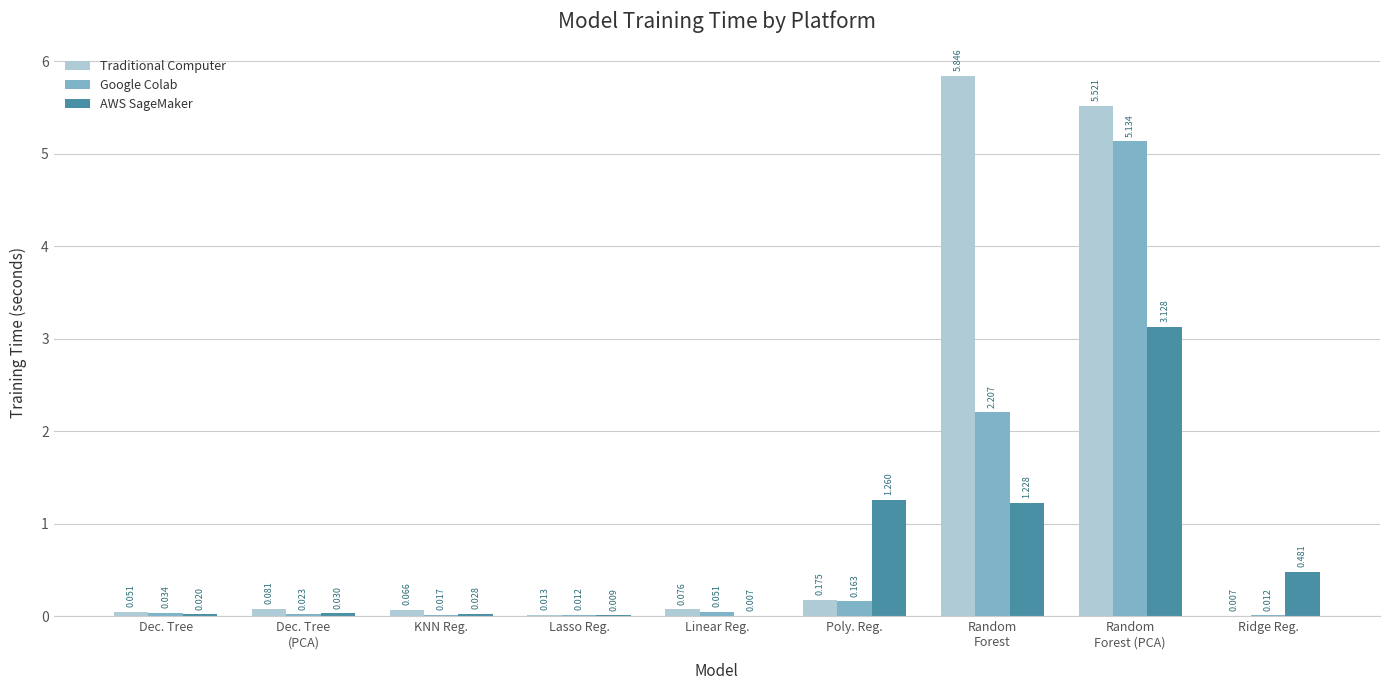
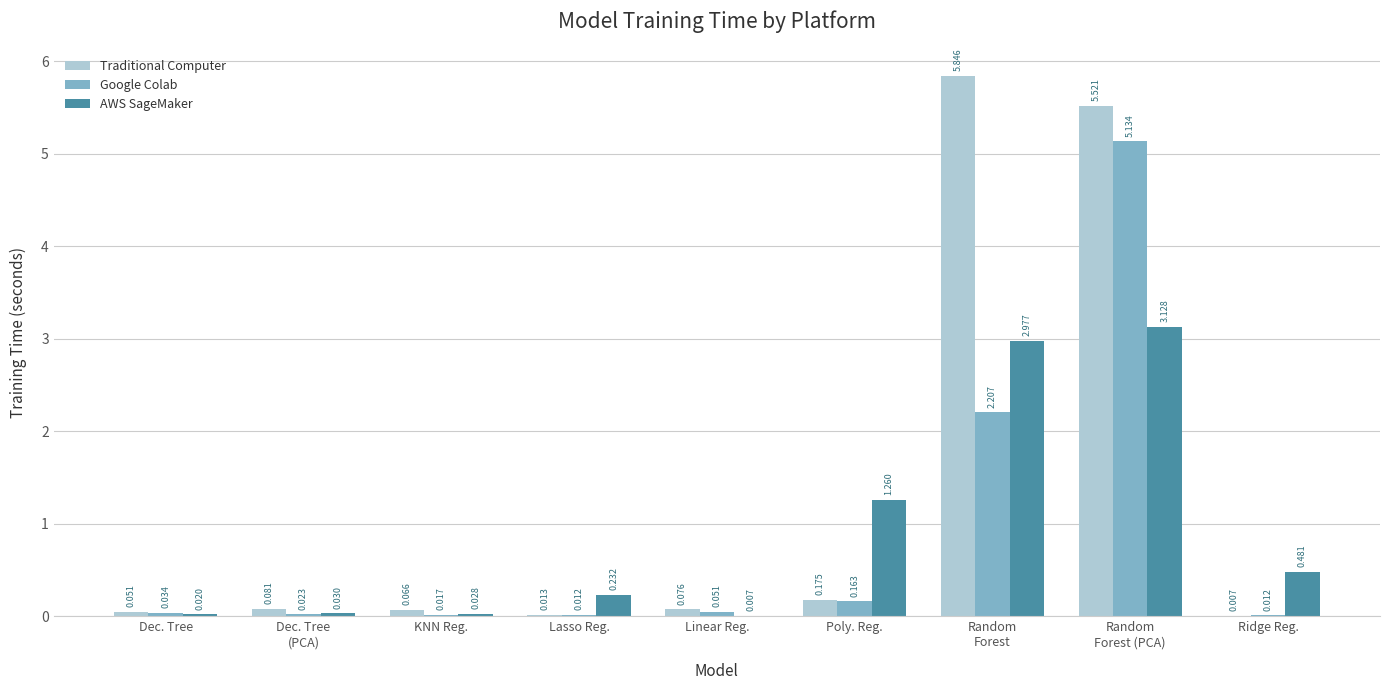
AWS SageMaker, Lasso Reg.: 0.009 -> 0.232
AWS SageMaker, Random Forest: 1.228 -> 2.977
